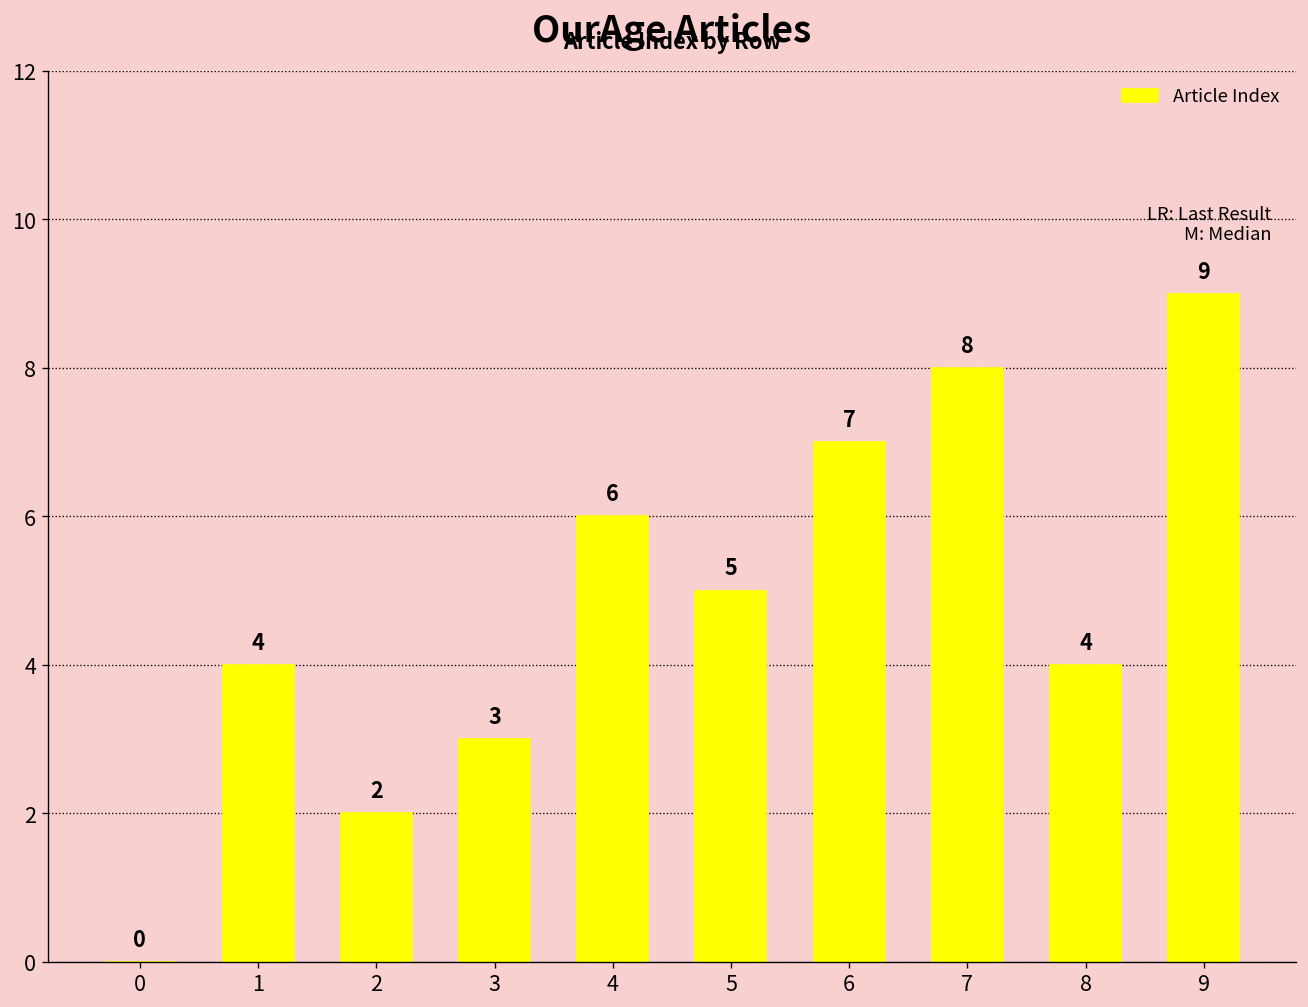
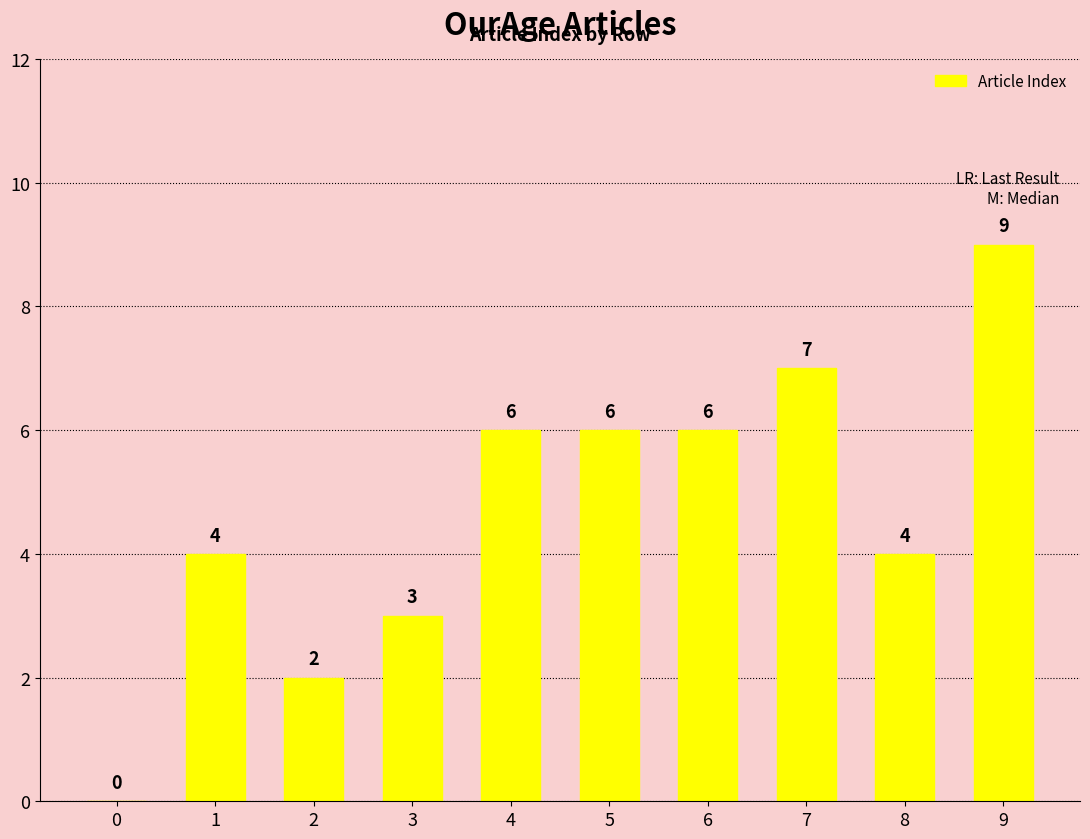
5: 5 -> 6
6: 7 -> 6
7: 8 -> 7
